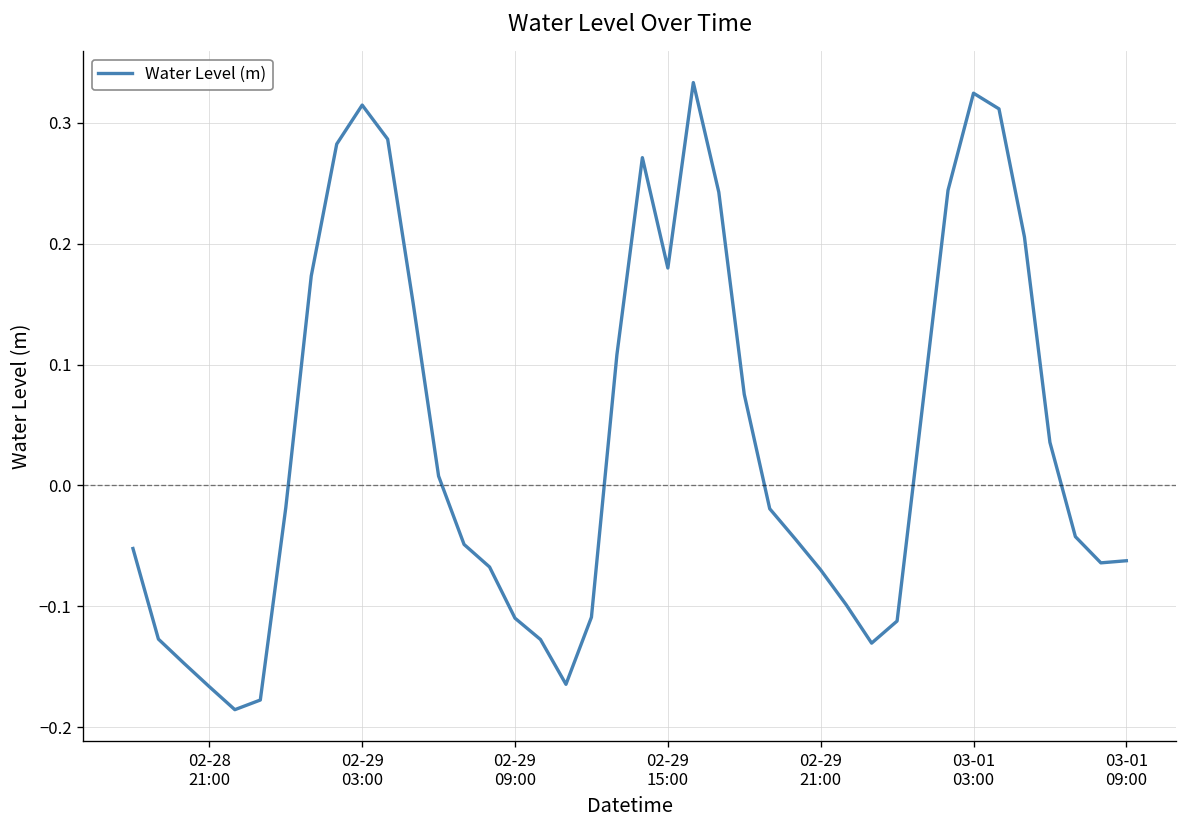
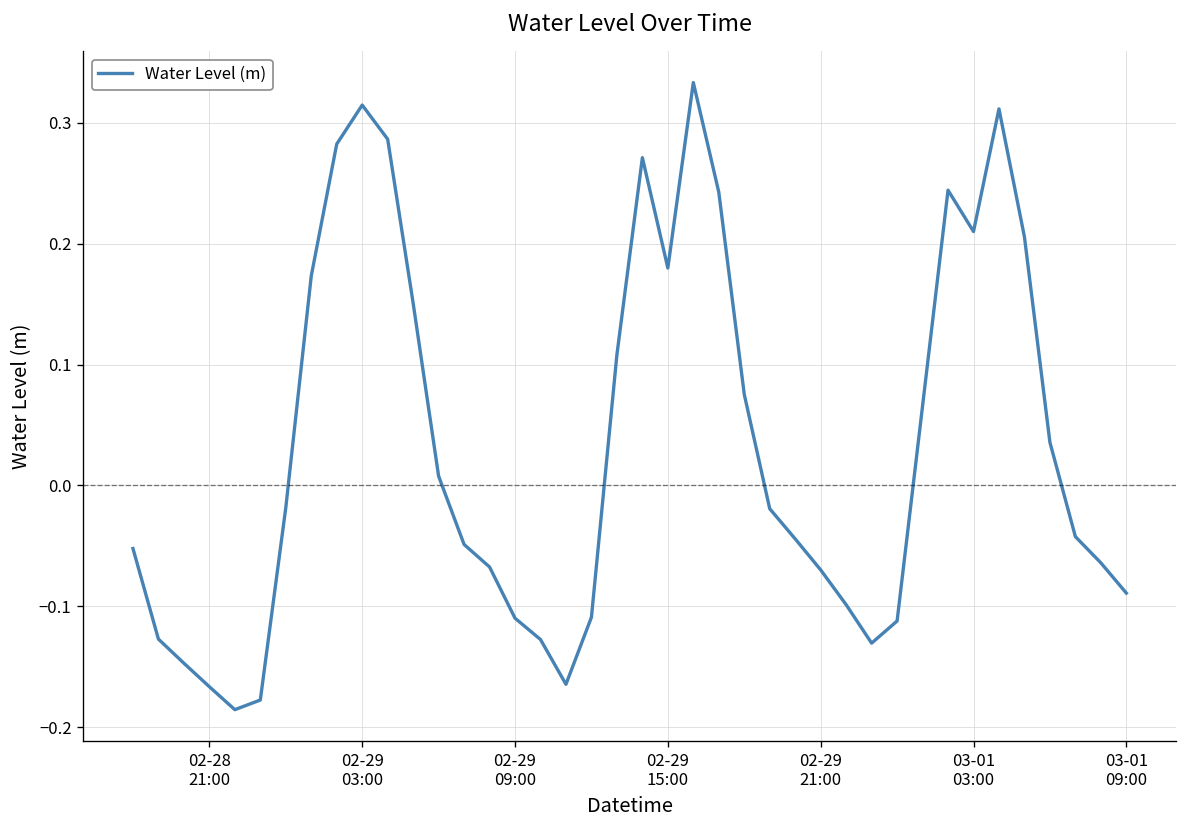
03-01 03:00: 0.325 -> 0.210
03-01 09:00: -0.062 -> -0.089
